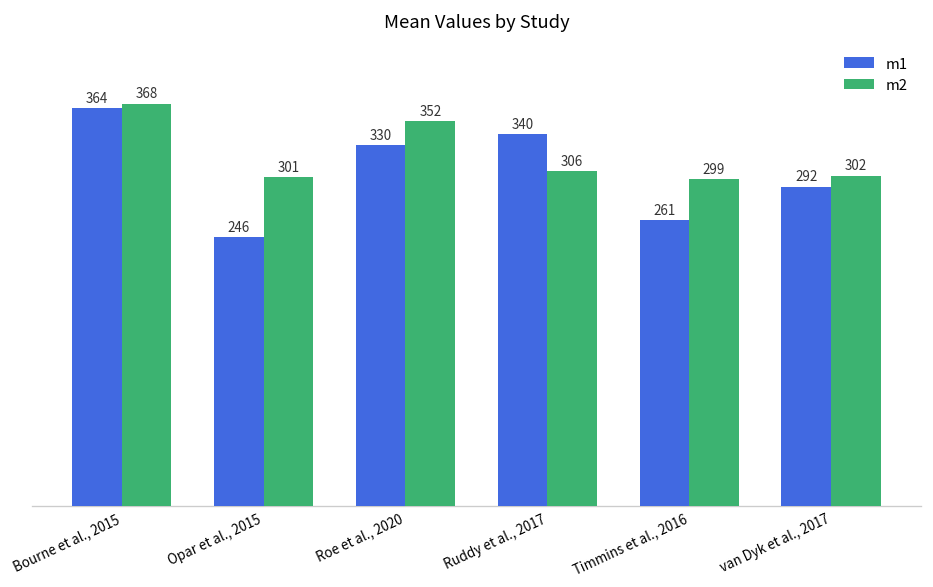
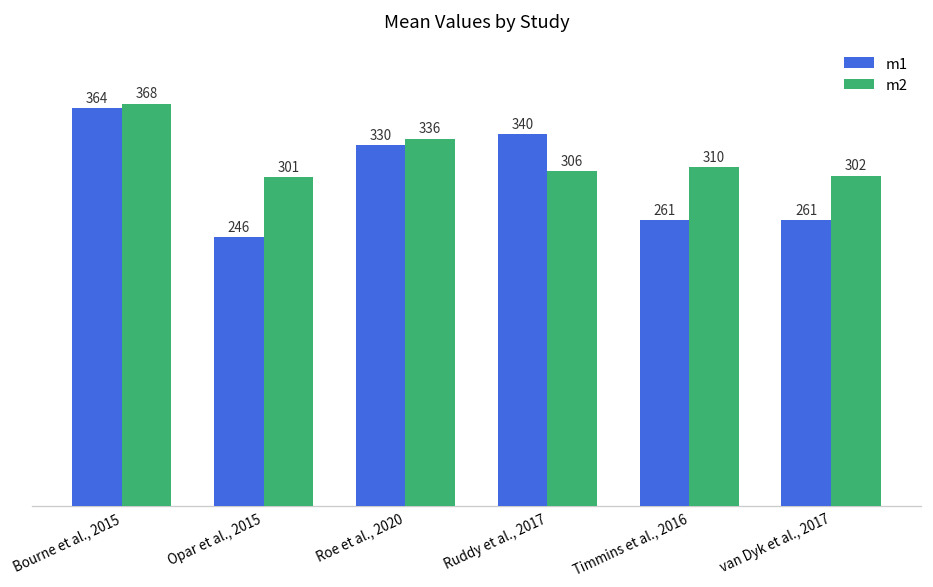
m2, Roe et al., 2020: 352 -> 336
m2, Timmins et al., 2016: 299 -> 310
m1, van Dyk et al., 2017: 292 -> 261
